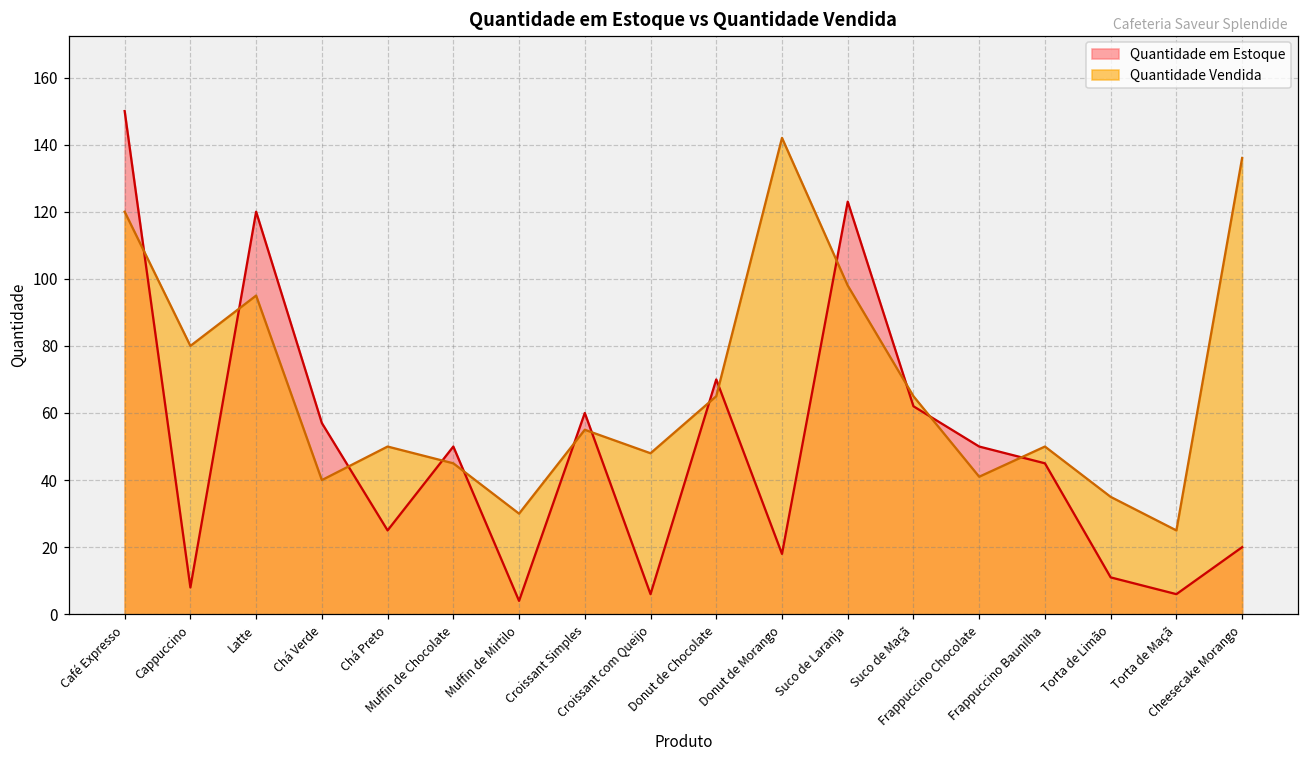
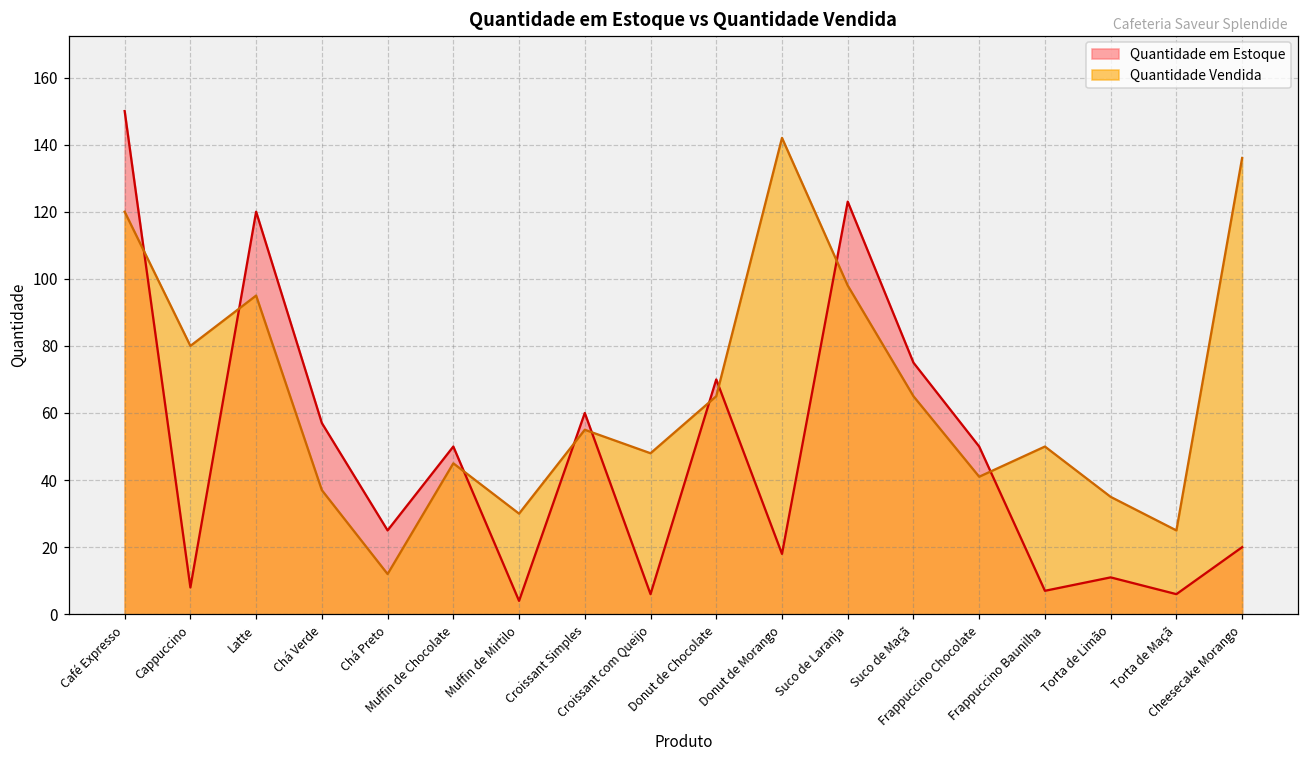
Quantidade Vendida, Chá Verde: 40 -> 37
Quantidade Vendida, Chá Preto: 50 -> 12
Quantidade em Estoque, Suco de Maçã: 62 -> 75
Quantidade em Estoque, Frappuccino Baunilha: 45 -> 7
